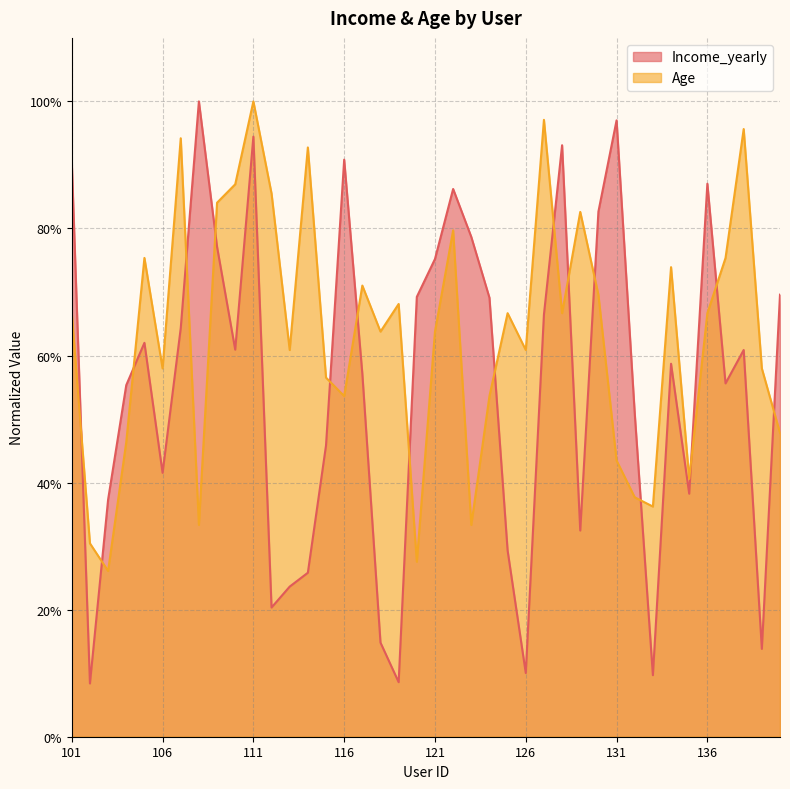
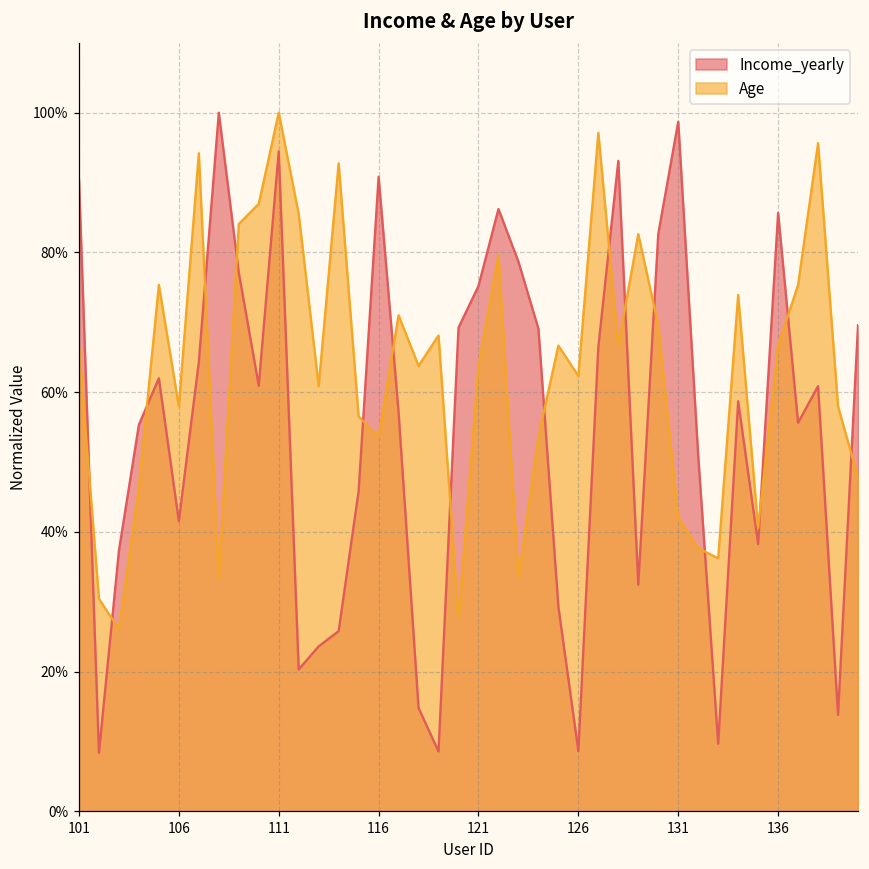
Income_yearly, 126: 10% -> 9%
Age, 126: 61% -> 62%
Income_yearly, 131: 97% -> 99%
Age, 131: 43% -> 42%
Income_yearly, 136: 87% -> 86%
